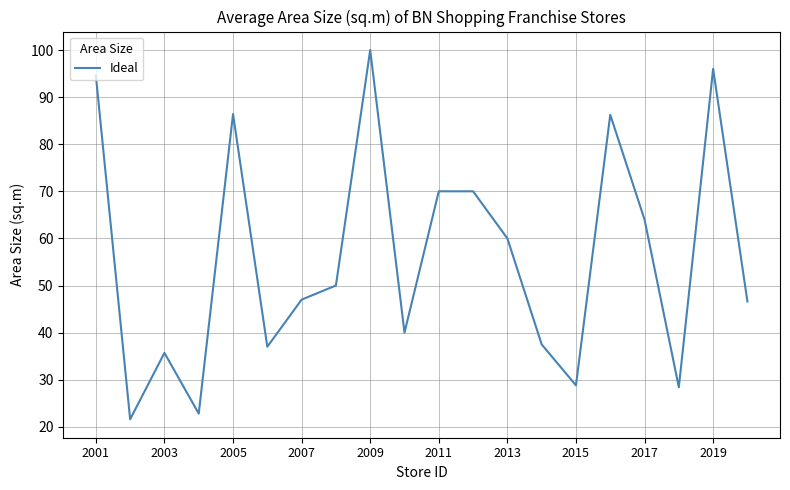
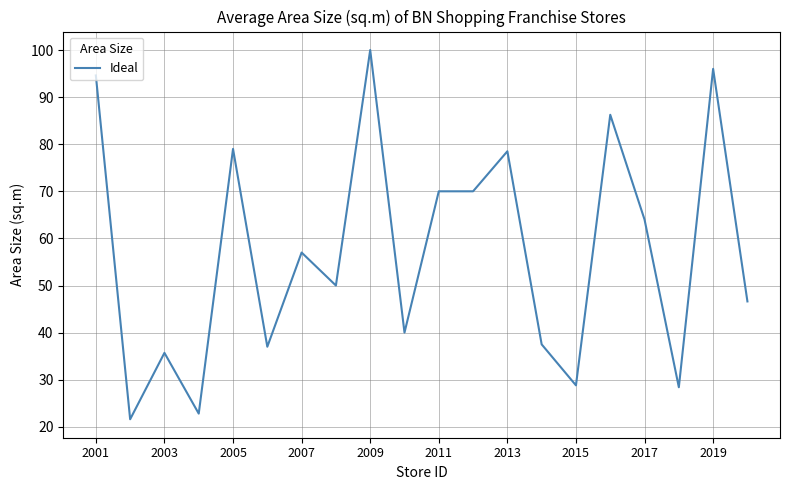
2005: 86 -> 79
2007: 47 -> 57
2013: 60 -> 79
